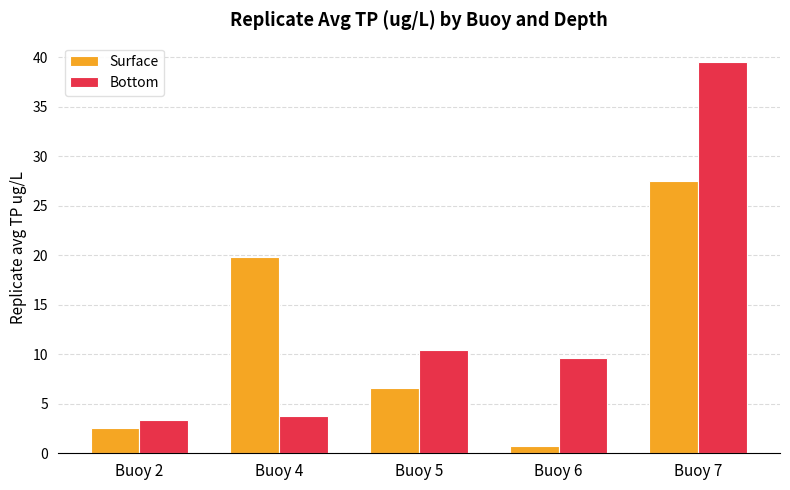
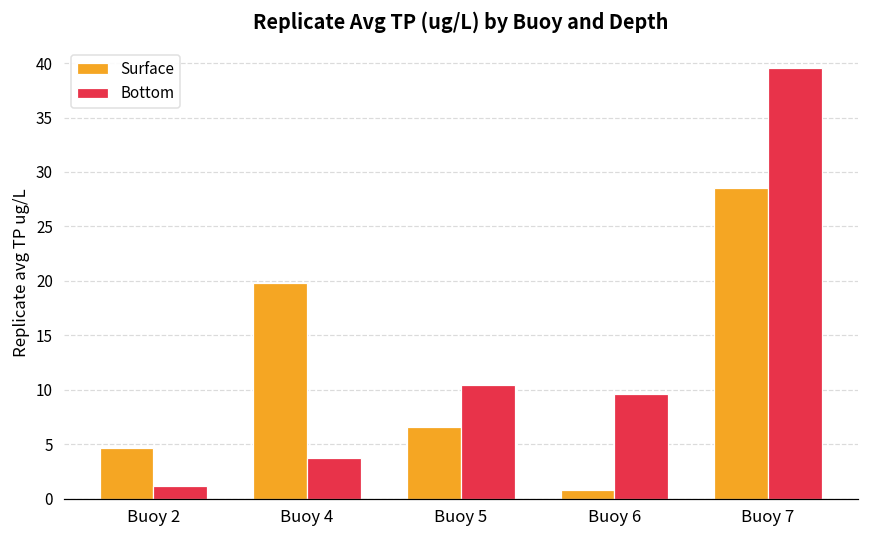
Surface, Buoy 2: 3 -> 5
Bottom, Buoy 2: 3 -> 1
Surface, Buoy 7: 27 -> 29
